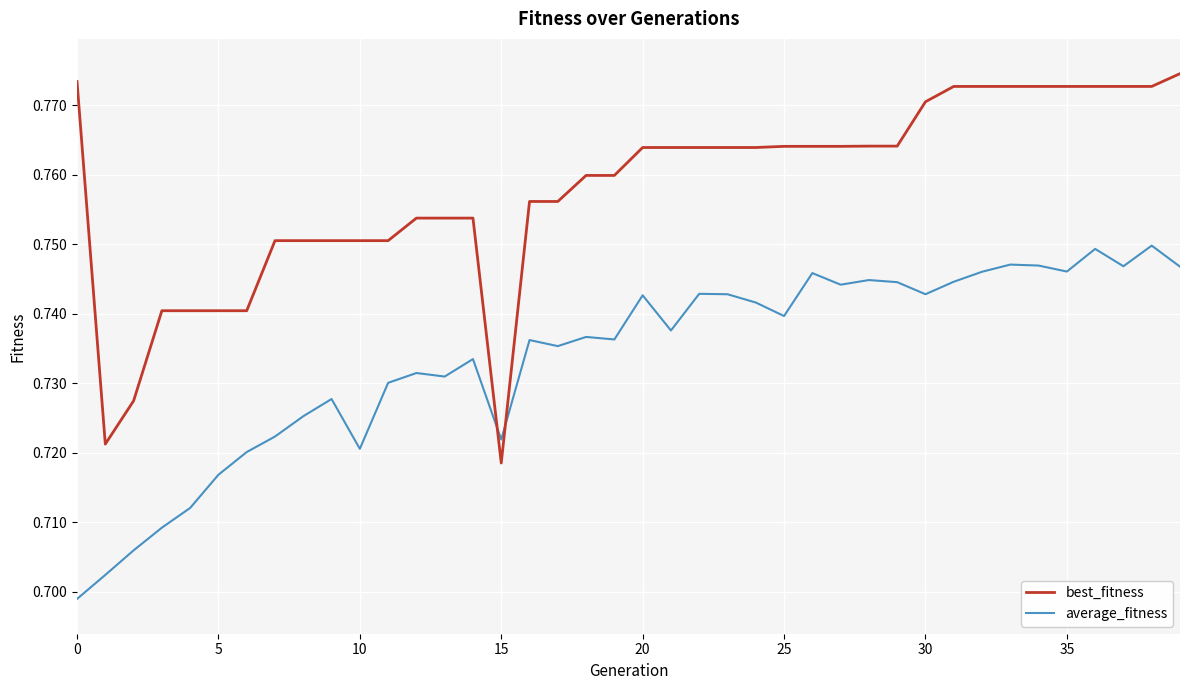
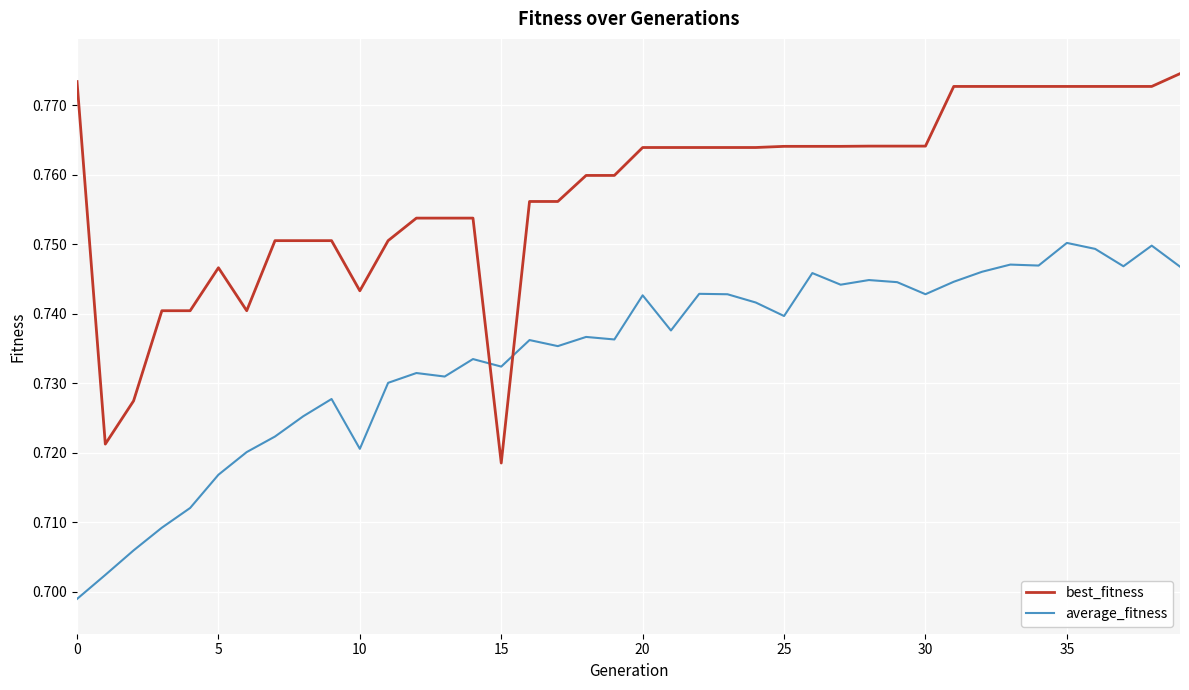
best_fitness, 5: 0.740 -> 0.747
best_fitness, 10: 0.751 -> 0.743
average_fitness, 15: 0.722 -> 0.732
best_fitness, 30: 0.770 -> 0.764
average_fitness, 35: 0.746 -> 0.750
